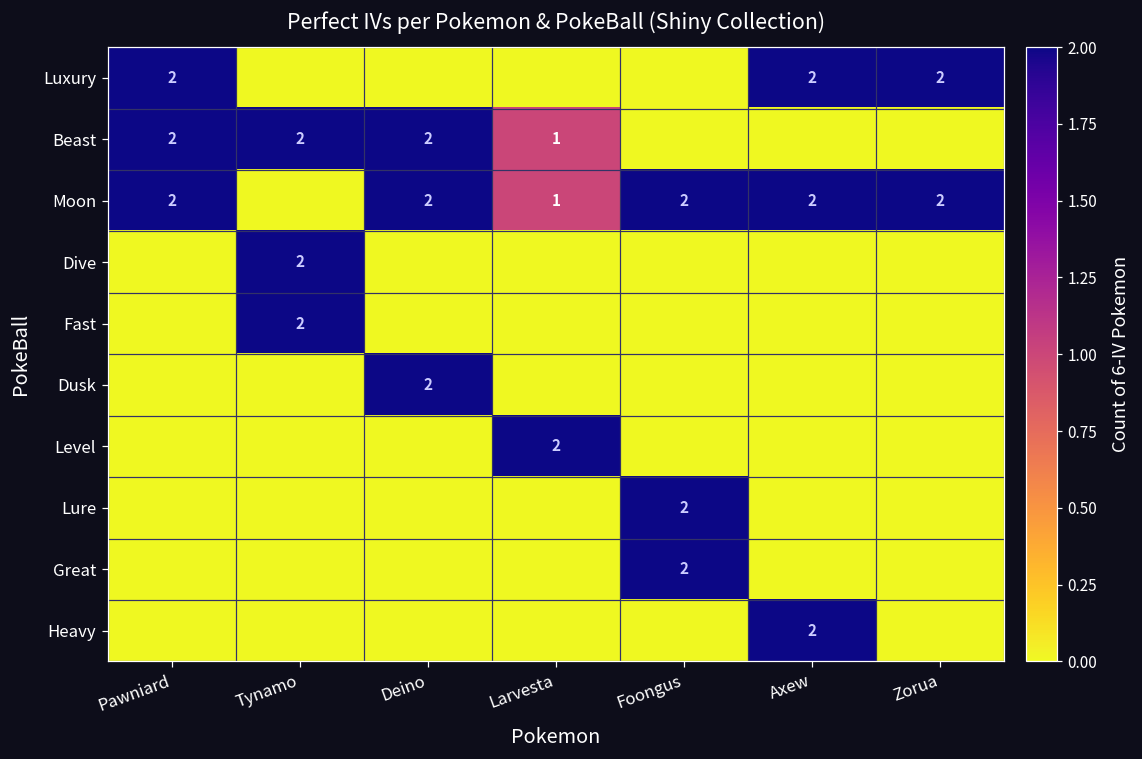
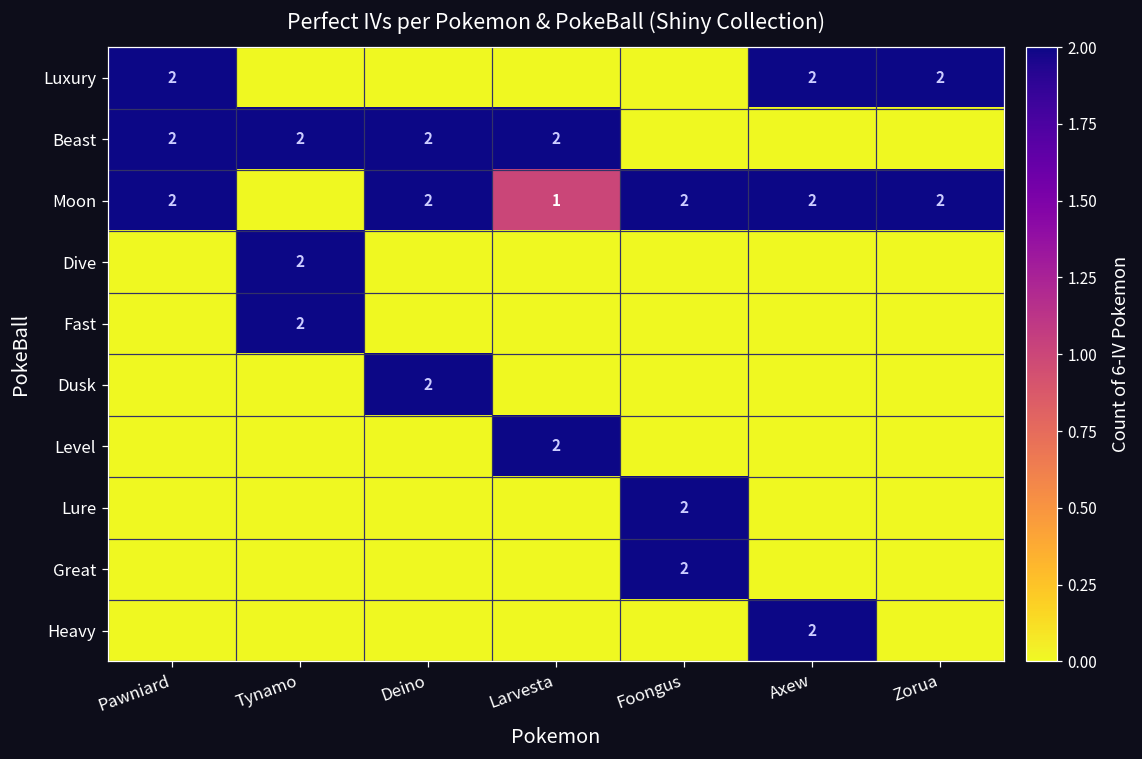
Beast, Larvesta: 1 -> 2
